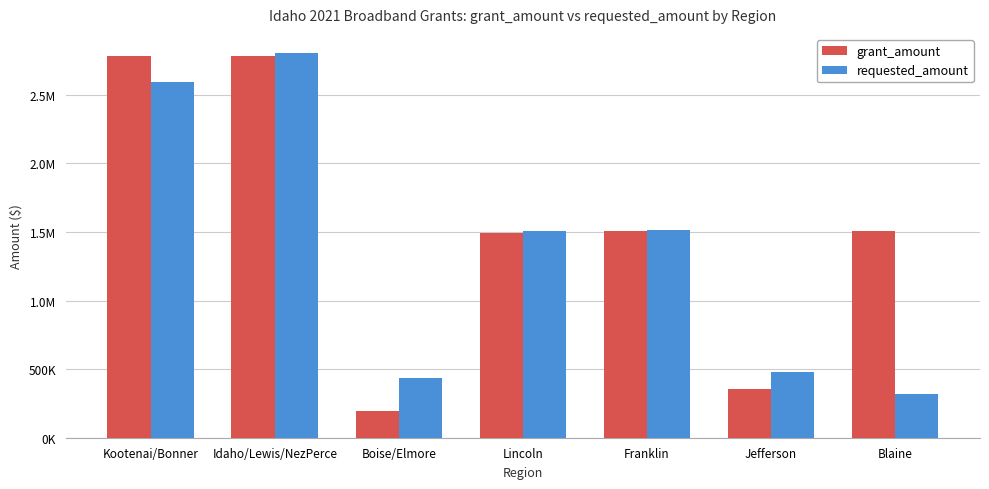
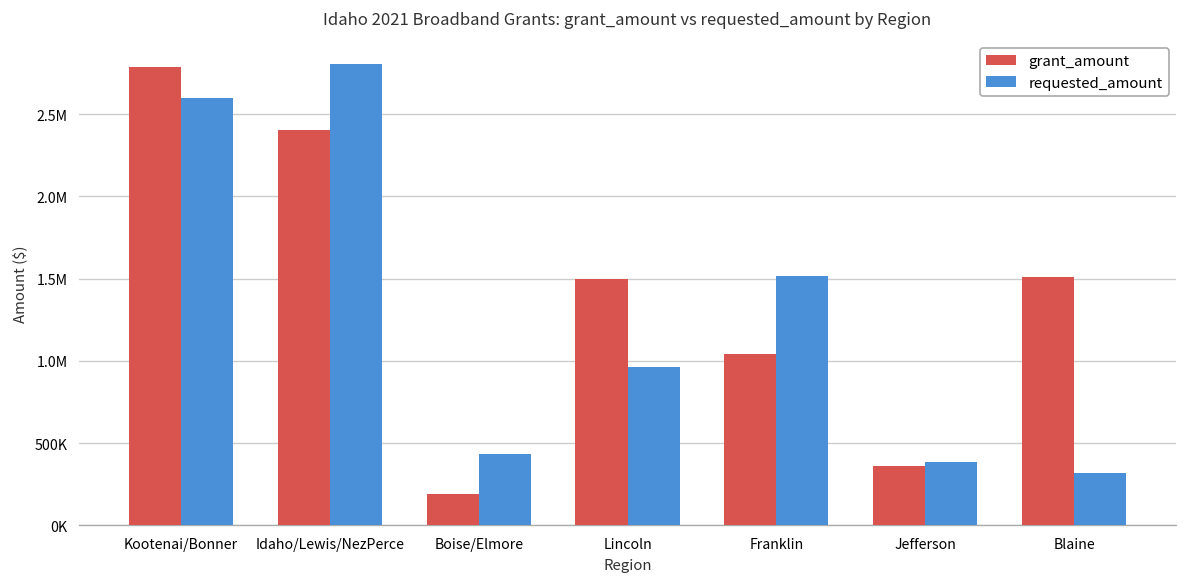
grant_amount, Idaho/Lewis/NezPerce: 2790000 -> 2400000
requested_amount, Lincoln: 1510000 -> 960000
grant_amount, Franklin: 1510000 -> 1040000
requested_amount, Jefferson: 480000 -> 380000
